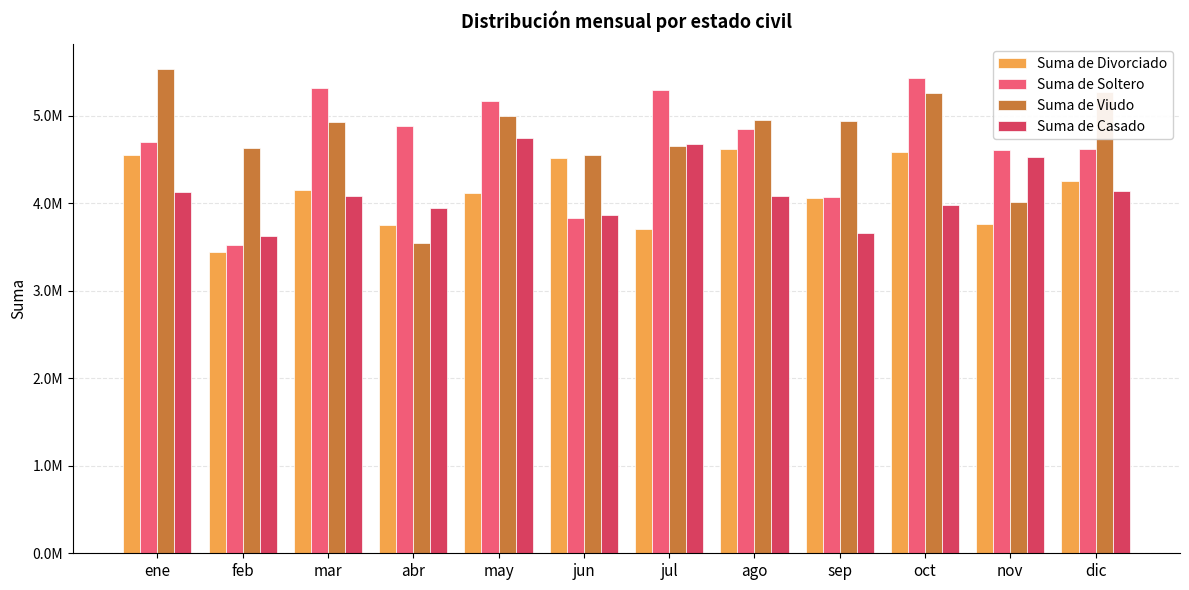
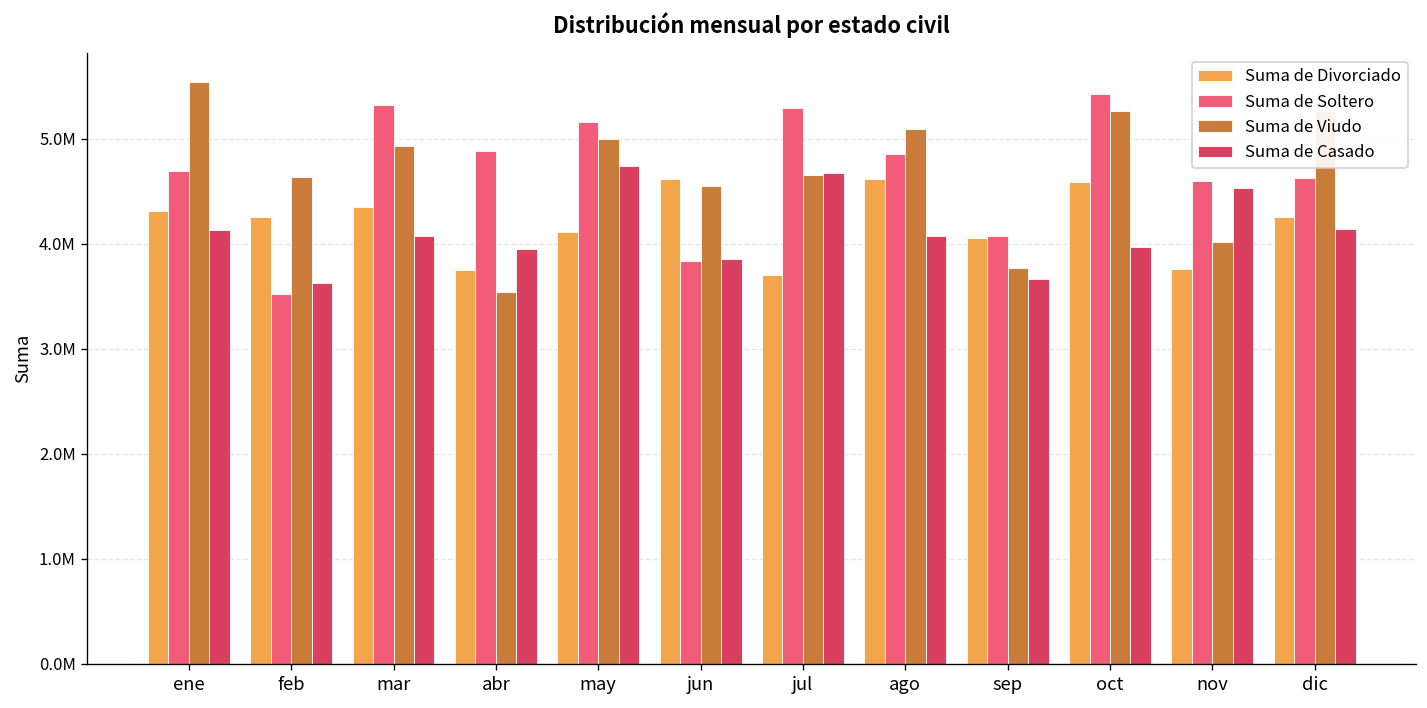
Suma de Divorciado, ene: 4600000 -> 4300000
Suma de Divorciado, feb: 3400000 -> 4300000
Suma de Divorciado, mar: 4100000 -> 4400000
Suma de Divorciado, jun: 4500000 -> 4600000
Suma de Viudo, ago: 5000000 -> 5100000
Suma de Viudo, sep: 4900000 -> 3800000
